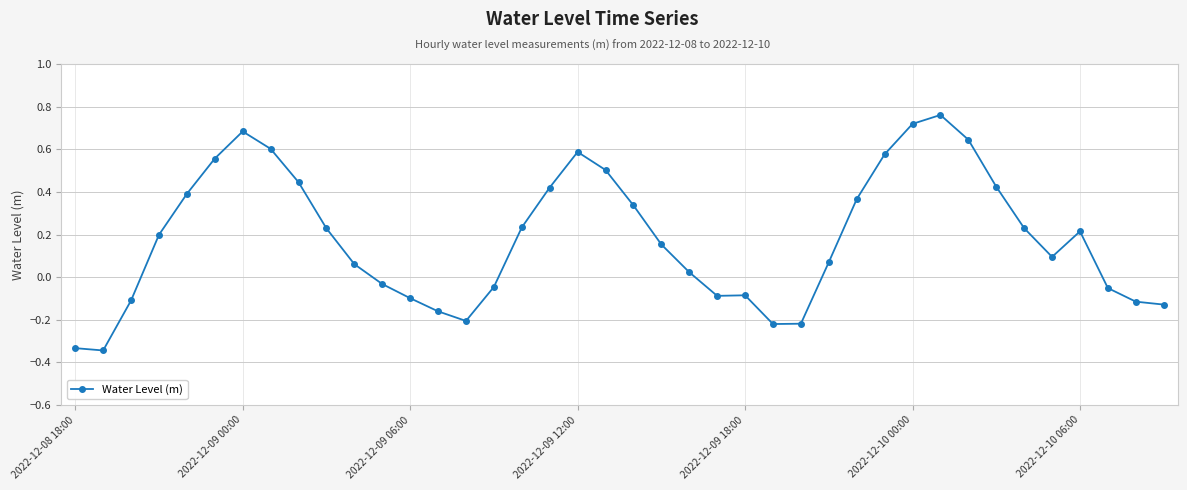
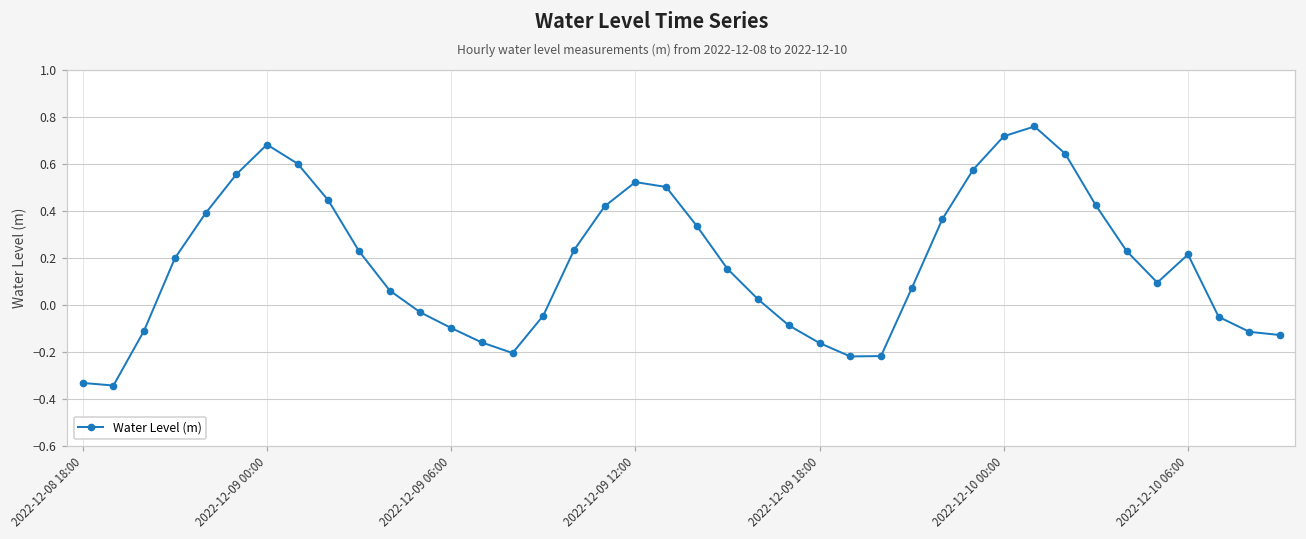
2022-12-09 12:00: 0.59 -> 0.52
2022-12-09 18:00: -0.09 -> -0.16
